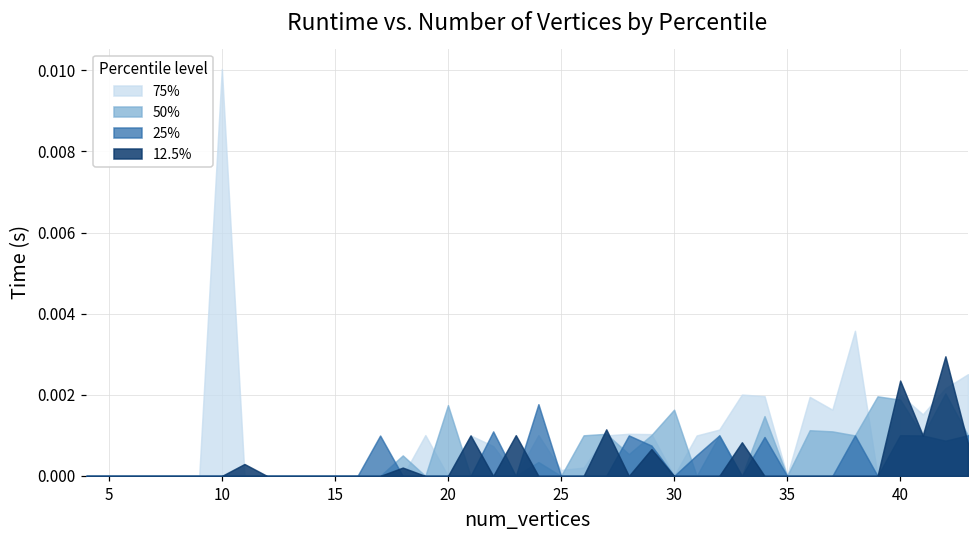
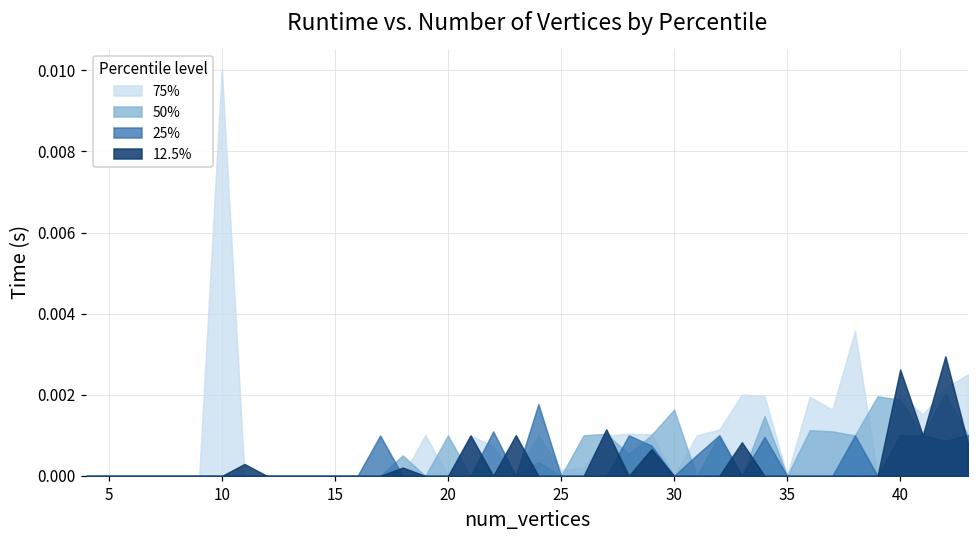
50%, 20: 0.0017 -> 0.0010
12.5%, 40: 0.0024 -> 0.0026
